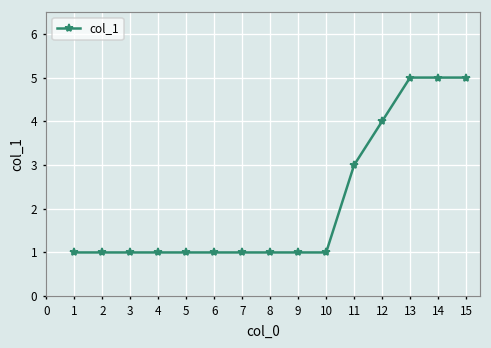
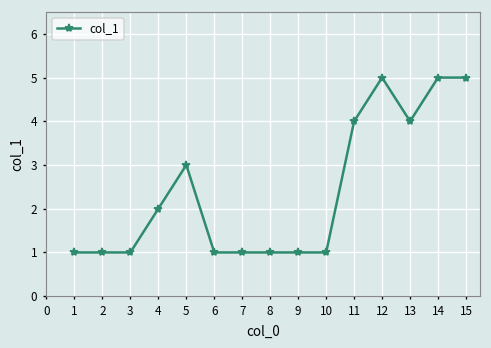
4: 1 -> 2
5: 1 -> 3
11: 3 -> 4
12: 4 -> 5
13: 5 -> 4
